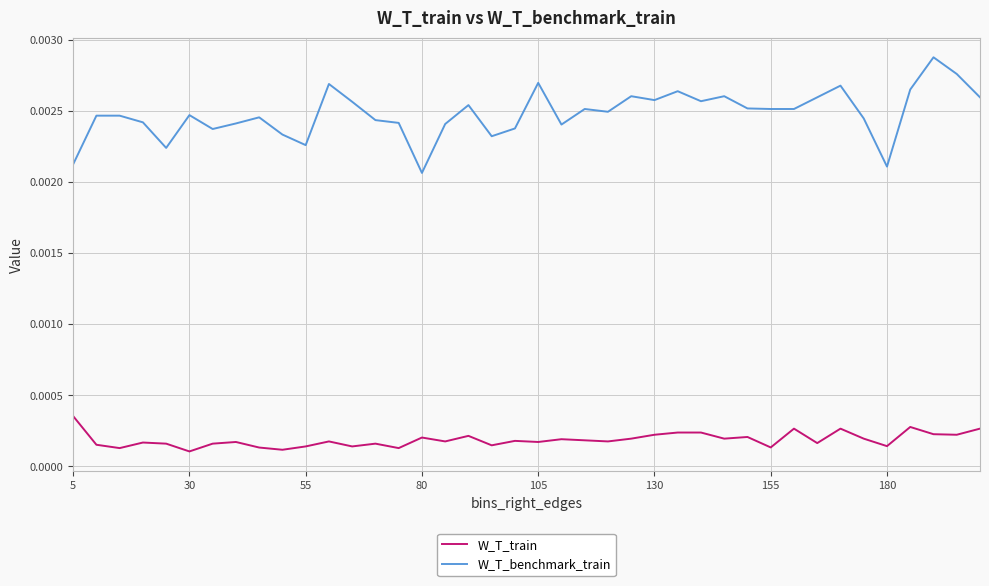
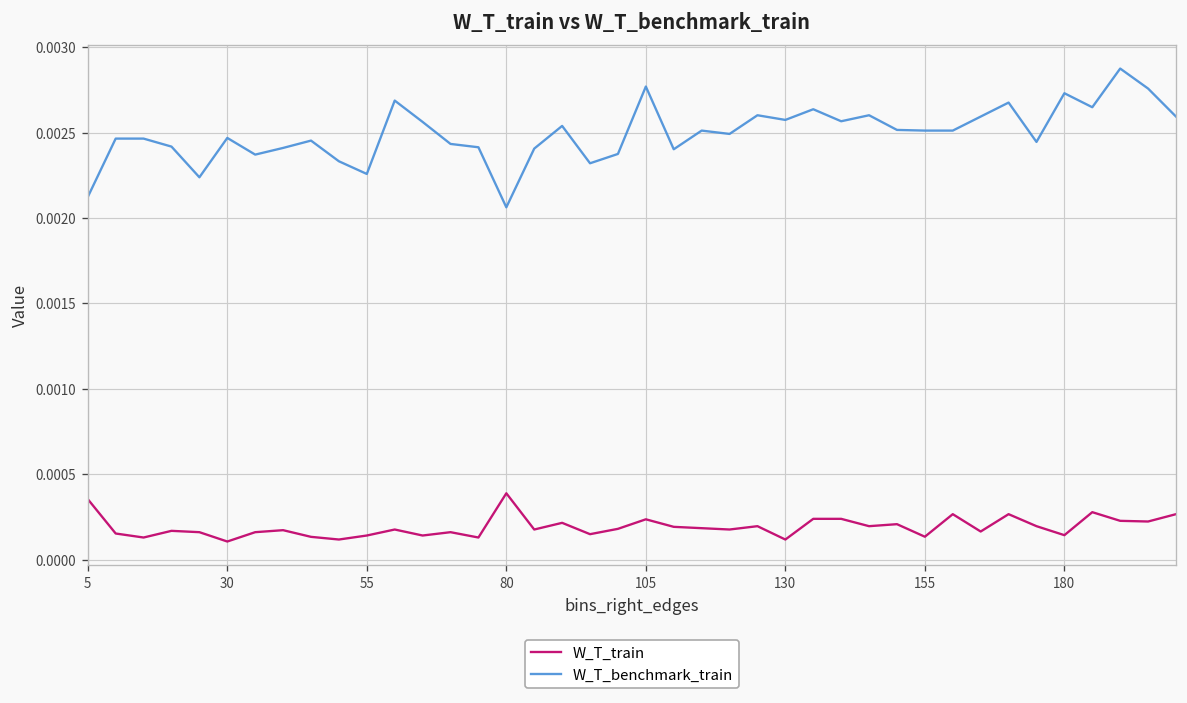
W_T_train, 80: 0.00020 -> 0.00039
W_T_train, 105: 0.00017 -> 0.00024
W_T_benchmark_train, 105: 0.00270 -> 0.00277
W_T_train, 130: 0.00022 -> 0.00012
W_T_benchmark_train, 180: 0.00211 -> 0.00273
